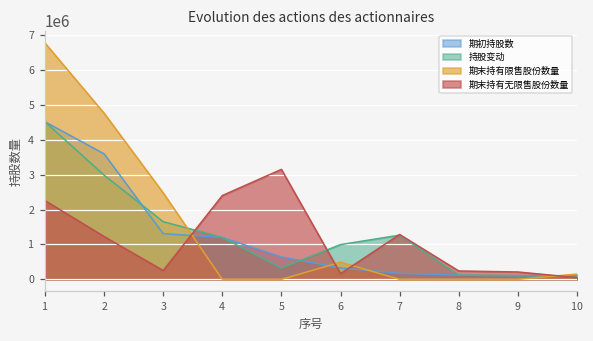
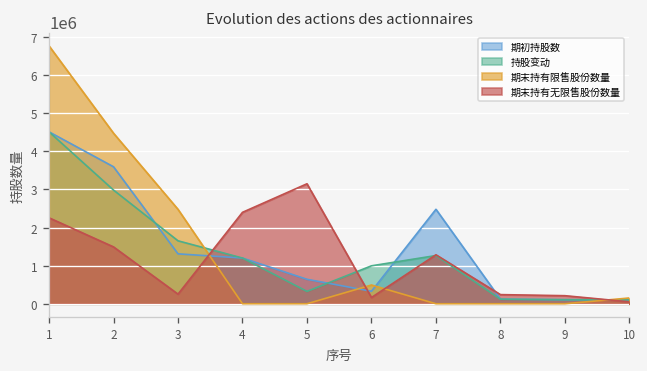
期末持有限售股份数量, 2: 4800000 -> 4500000
期末持有无限售股份数量, 2: 1200000 -> 1500000
期初持股数, 7: 200000 -> 2500000
